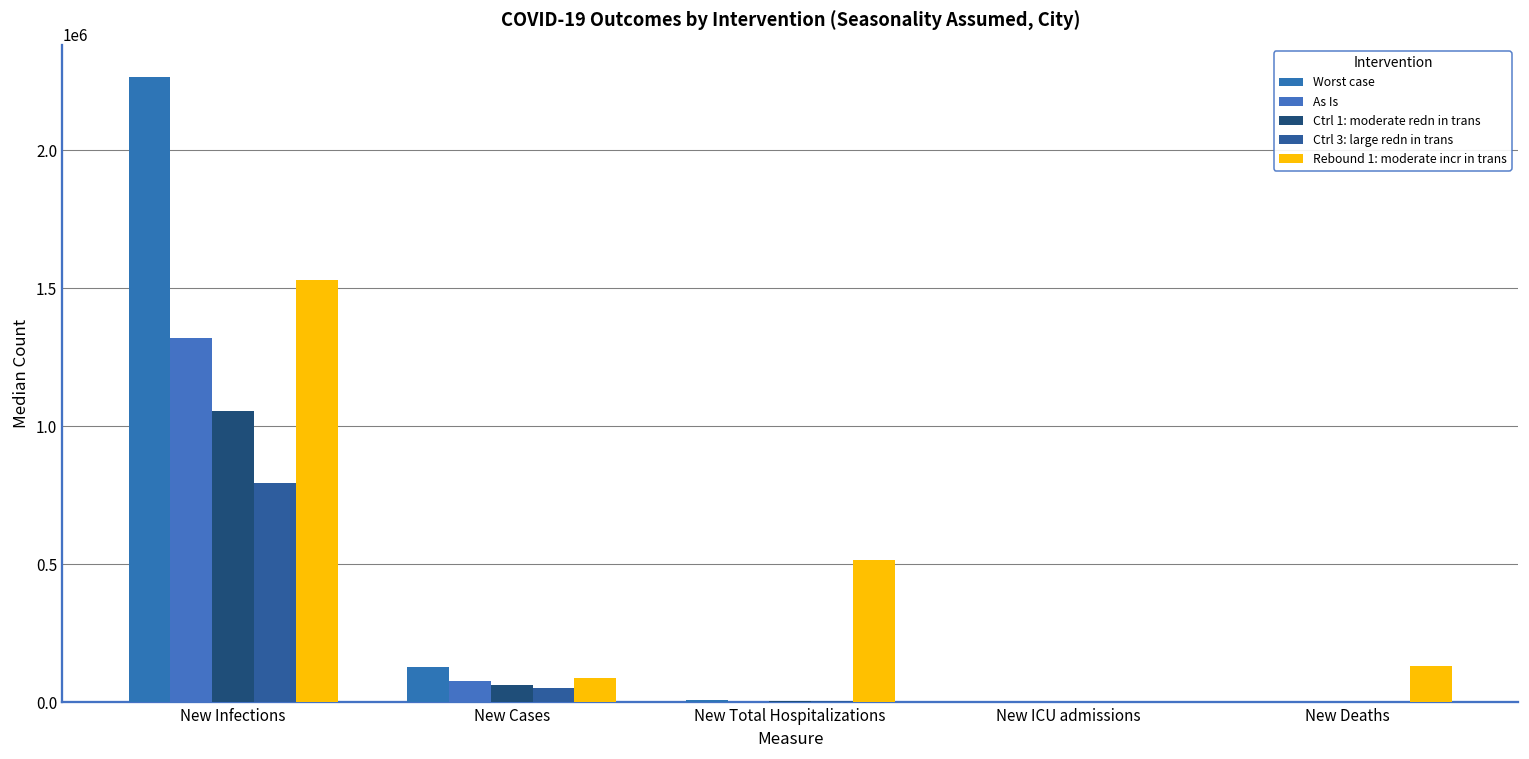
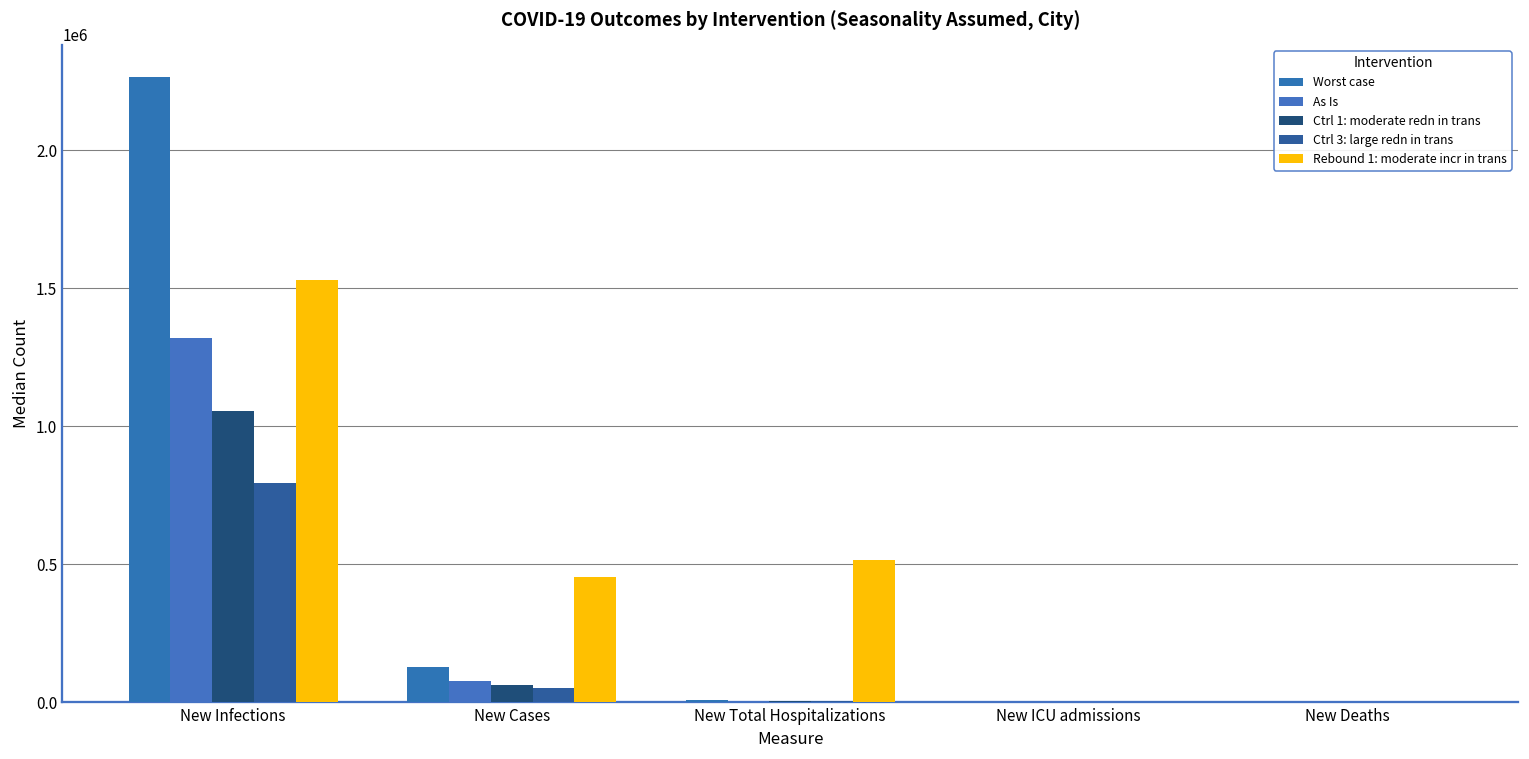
Rebound 1: moderate incr in trans, New Cases: 90000 -> 450000
Rebound 1: moderate incr in trans, New Deaths: 130000 -> 0
